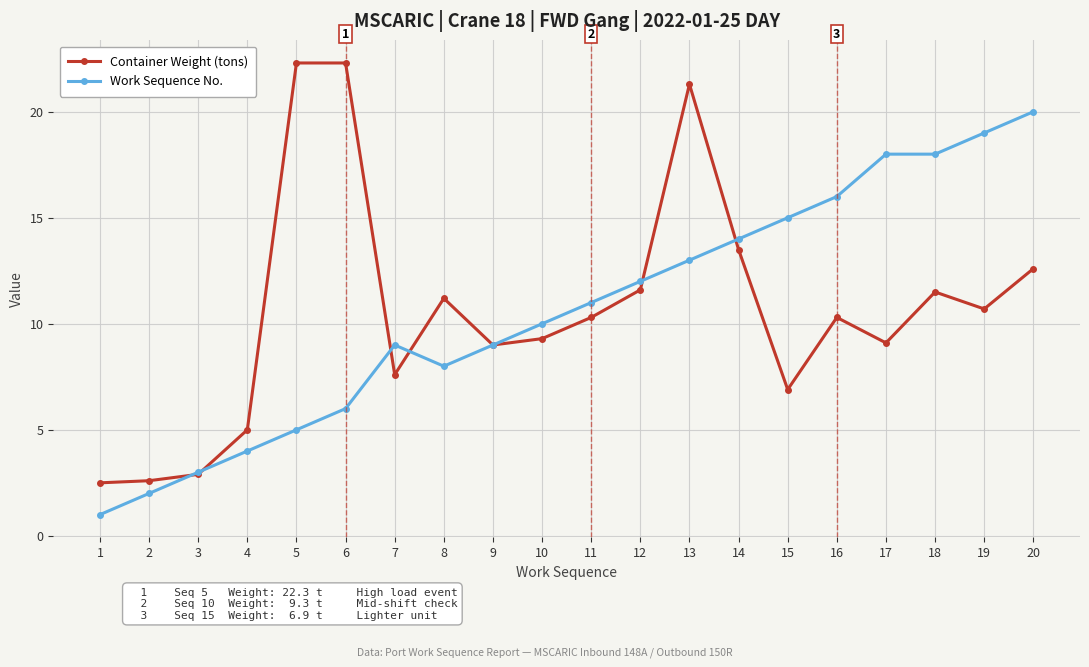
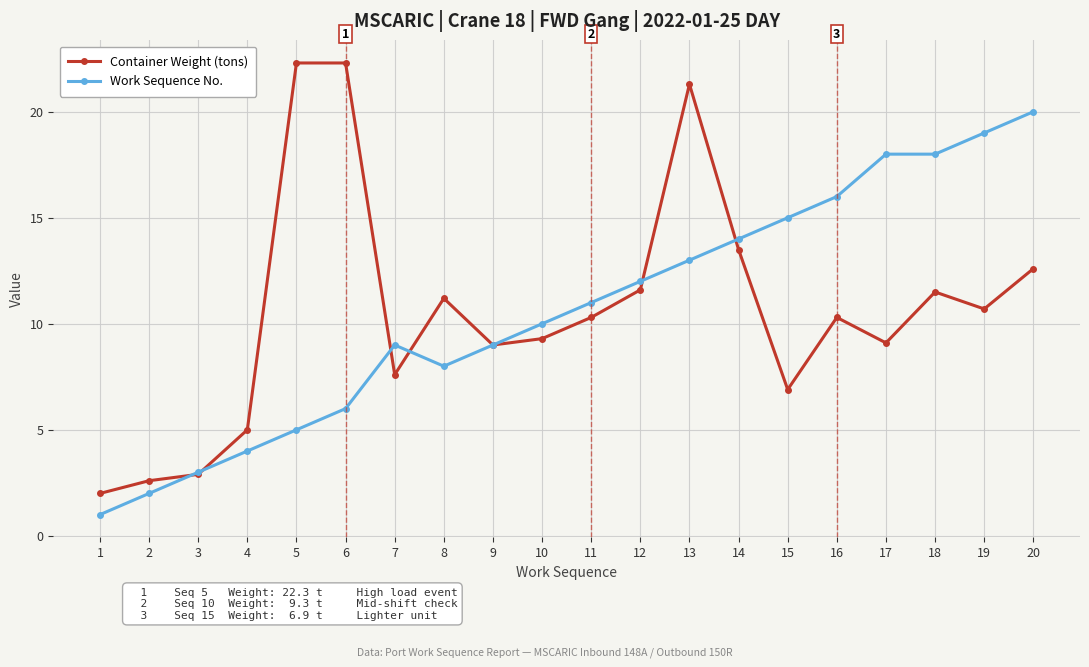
Container Weight (tons), 1: 2.5 -> 2.0
